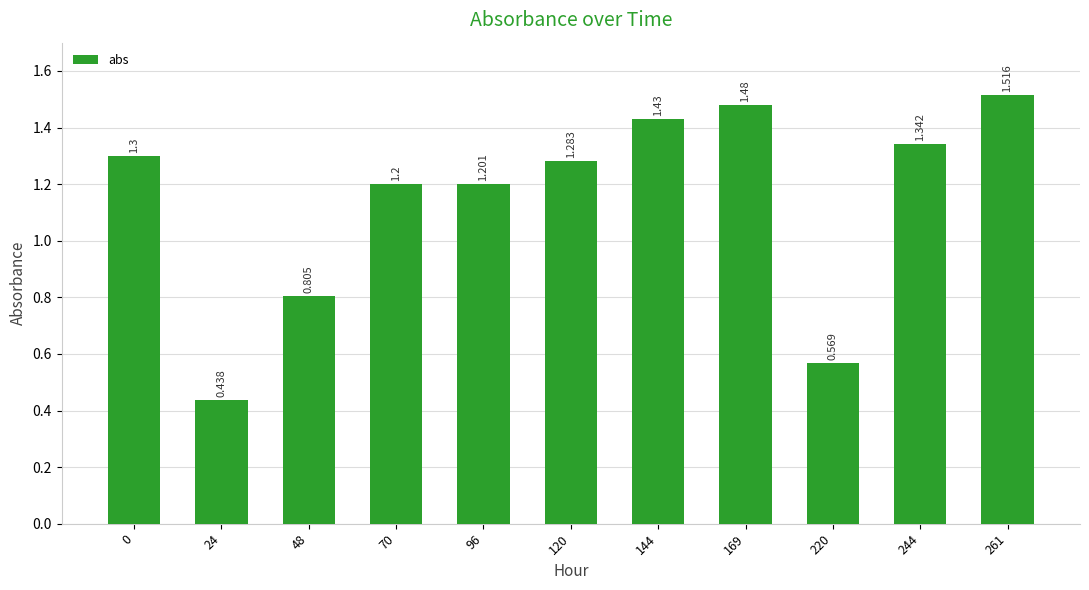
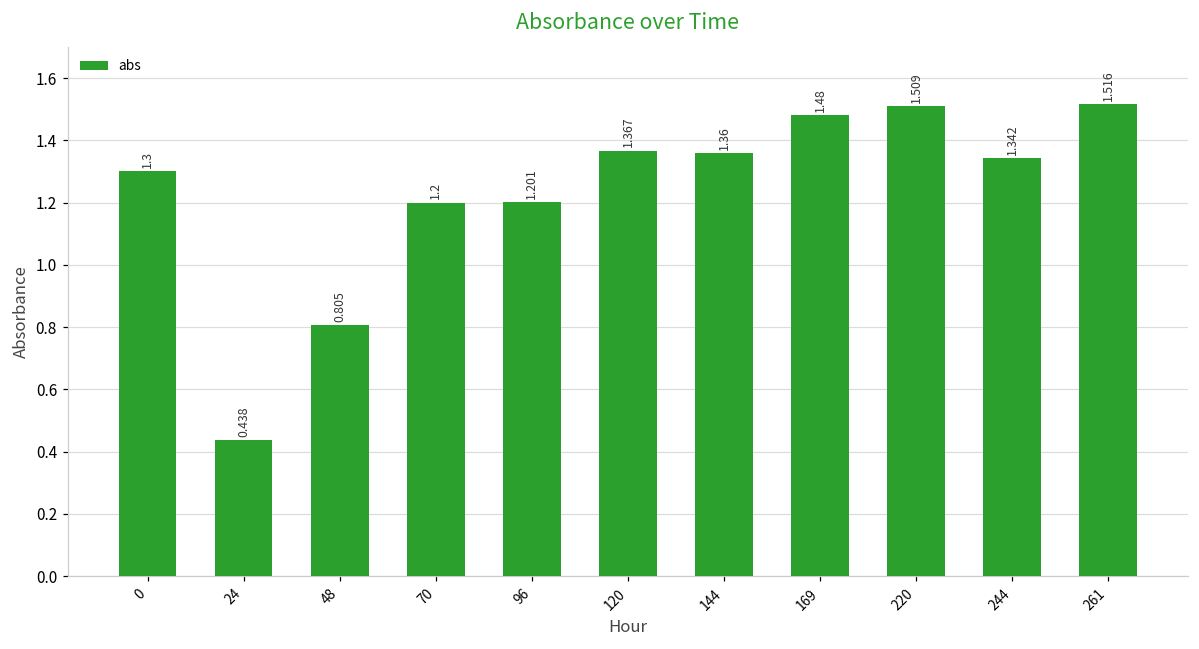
120: 1.283 -> 1.367
144: 1.43 -> 1.36
220: 0.569 -> 1.509
